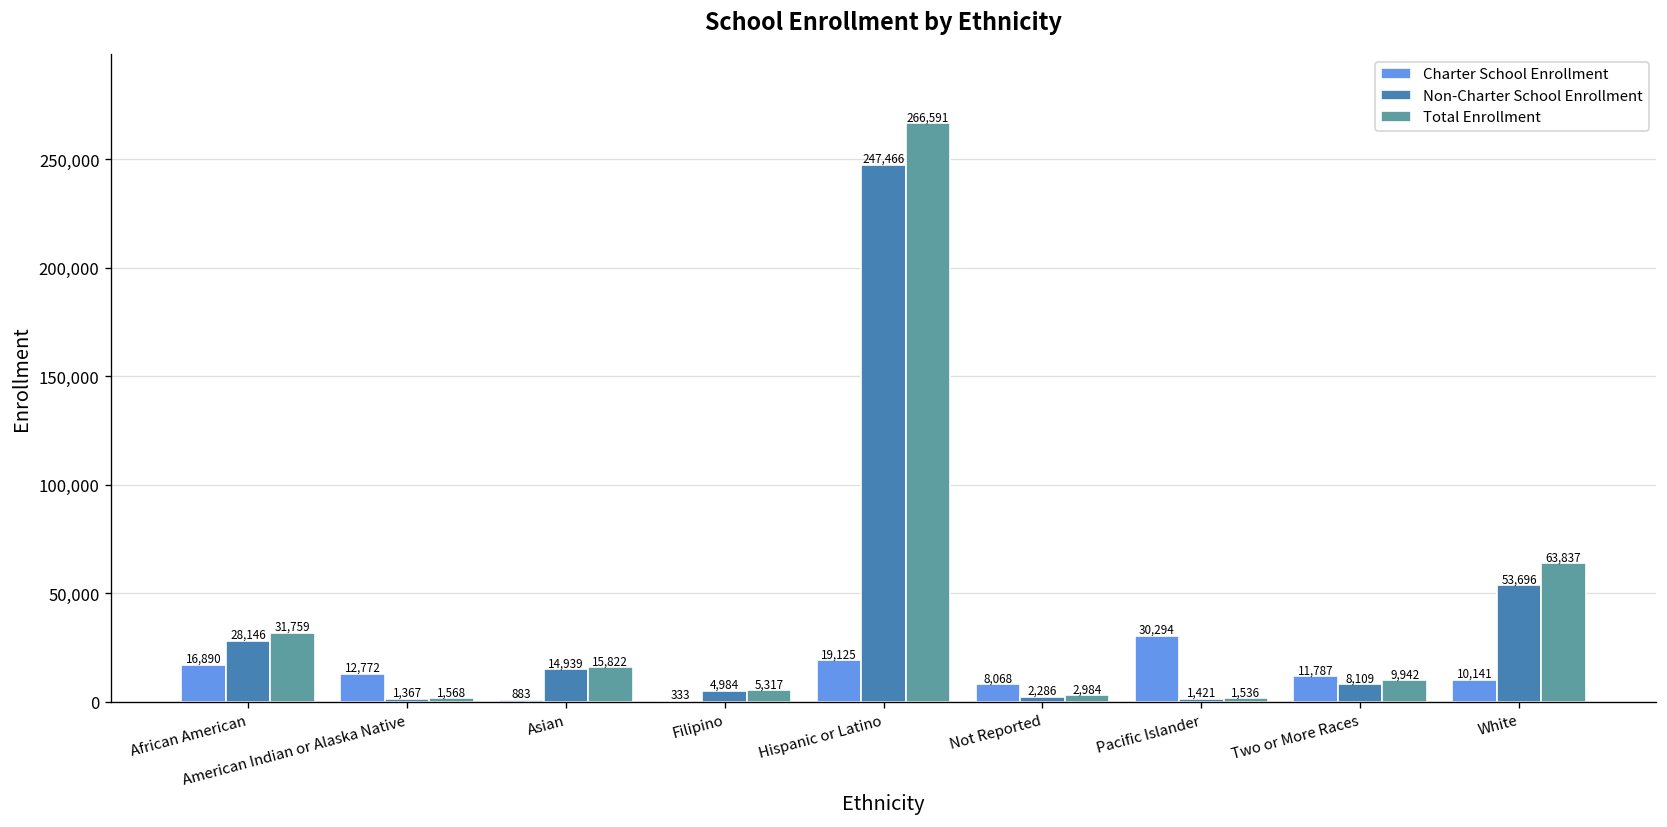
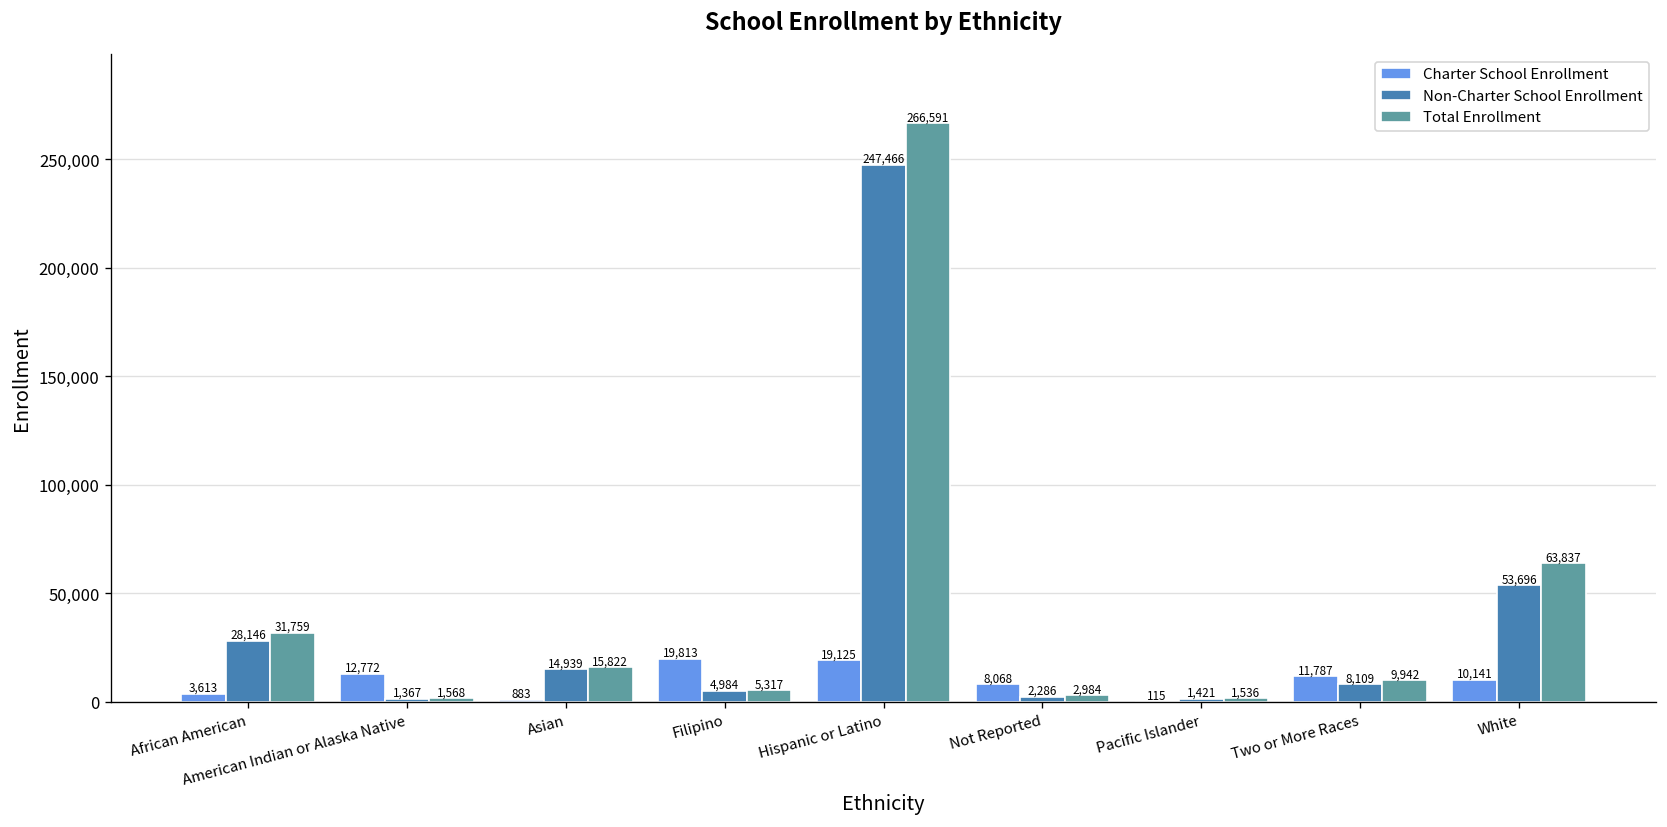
Charter School Enrollment, African American: 16,890 -> 3,613
Charter School Enrollment, Filipino: 333 -> 19,813
Charter School Enrollment, Pacific Islander: 30,294 -> 115
